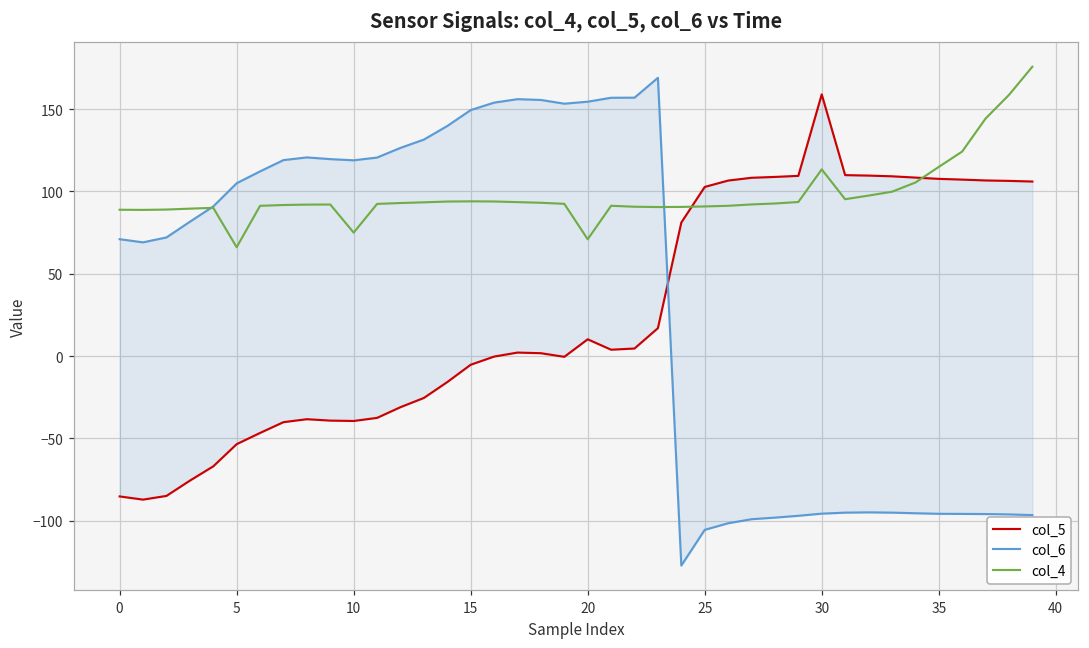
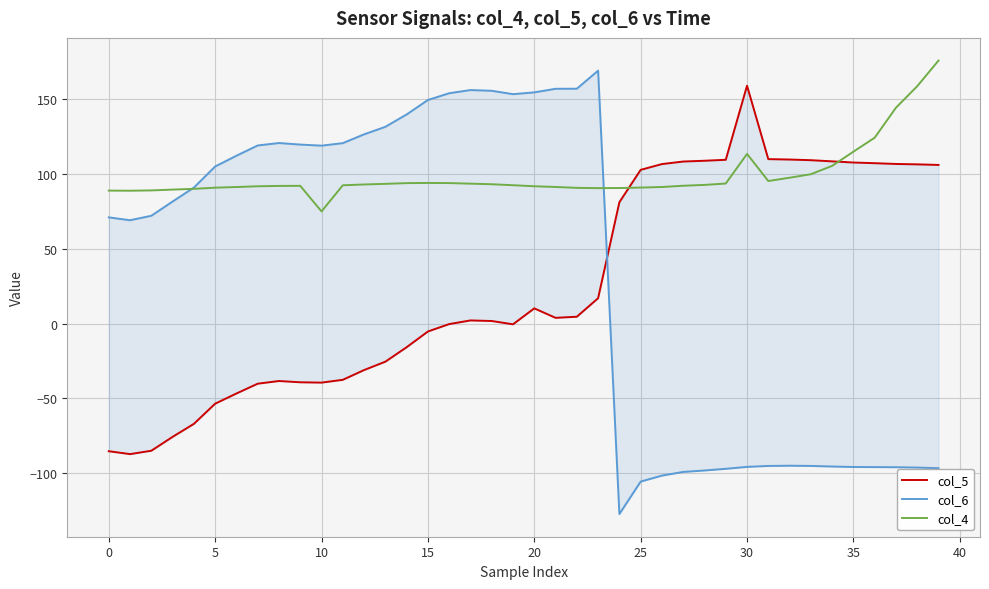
col_4, 5: 66 -> 91
col_4, 20: 71 -> 92
